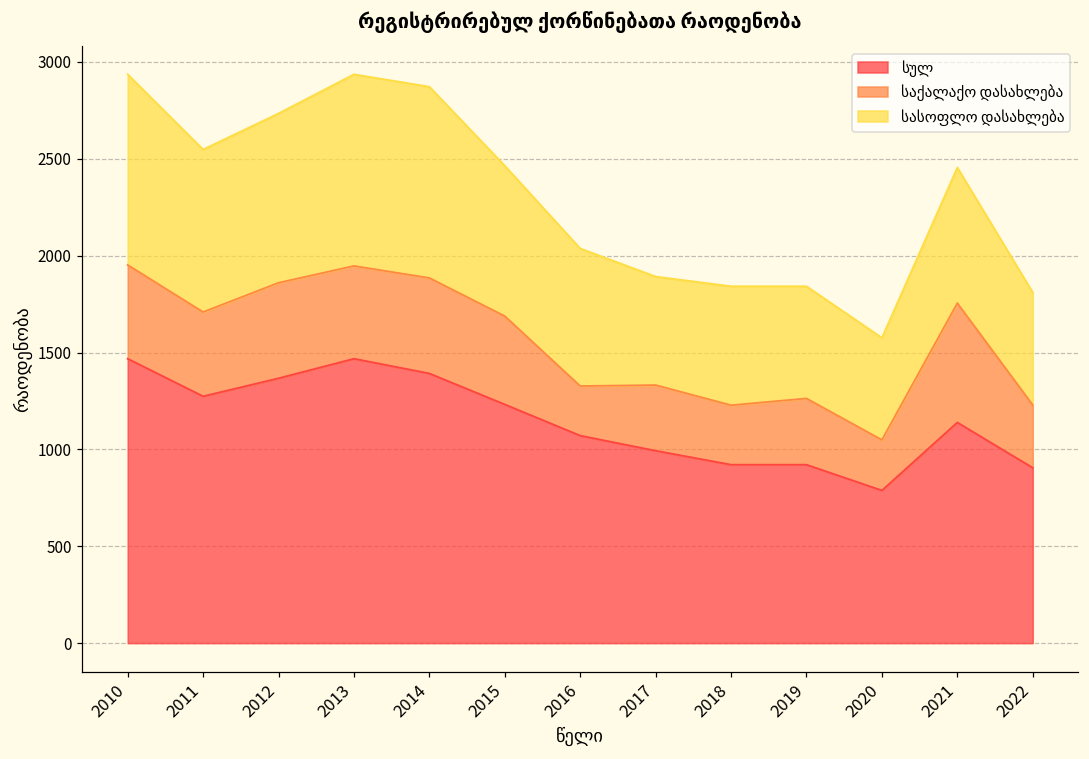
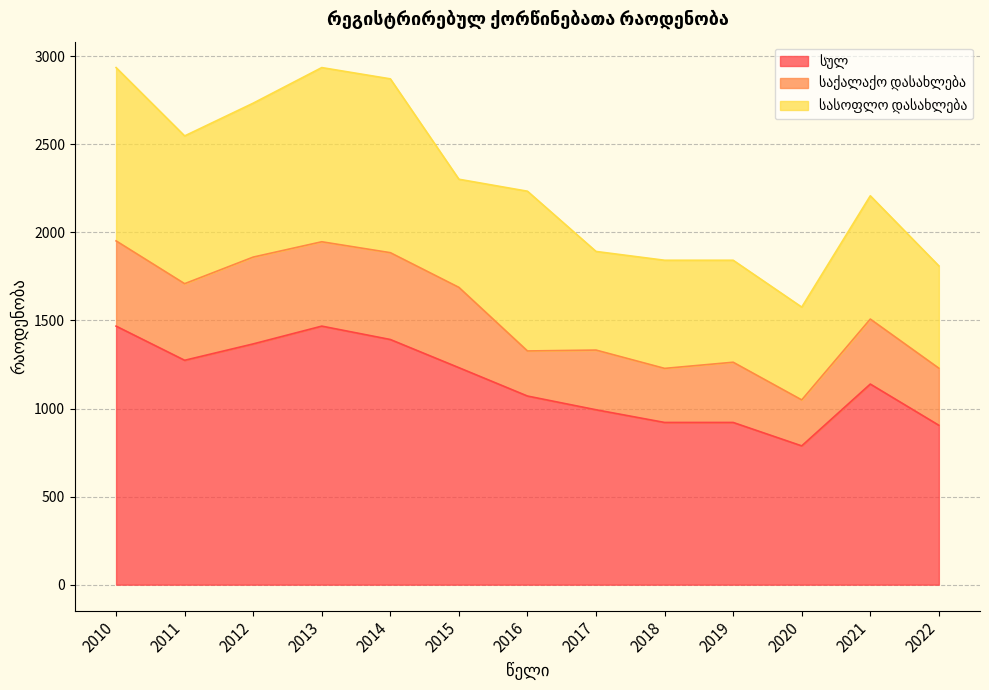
სასოფლო დასახლება, 2015: 780 -> 610
სასოფლო დასახლება, 2016: 710 -> 910
საქალაქო დასახლება, 2021: 620 -> 370
